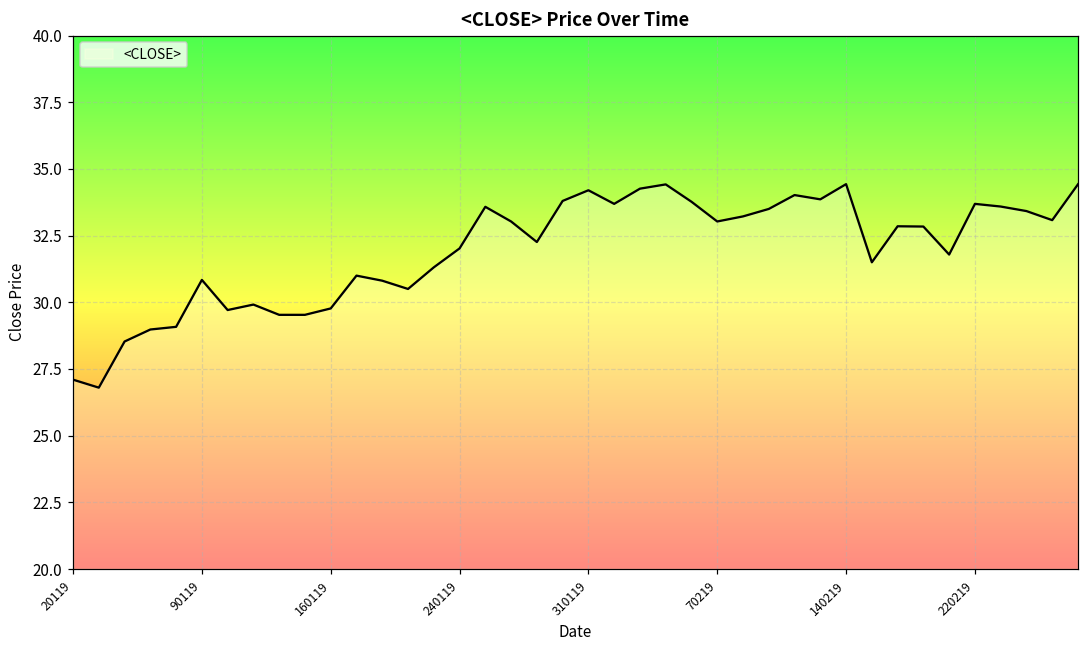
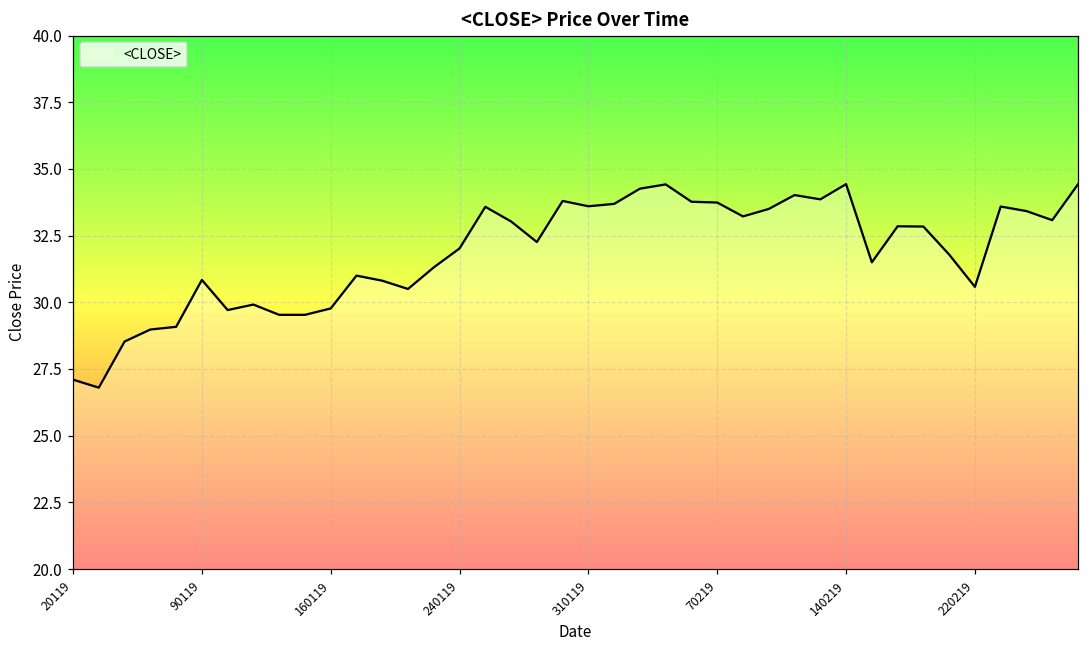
310119: 34.2 -> 33.6
70219: 33.0 -> 33.7
220219: 33.7 -> 30.6
